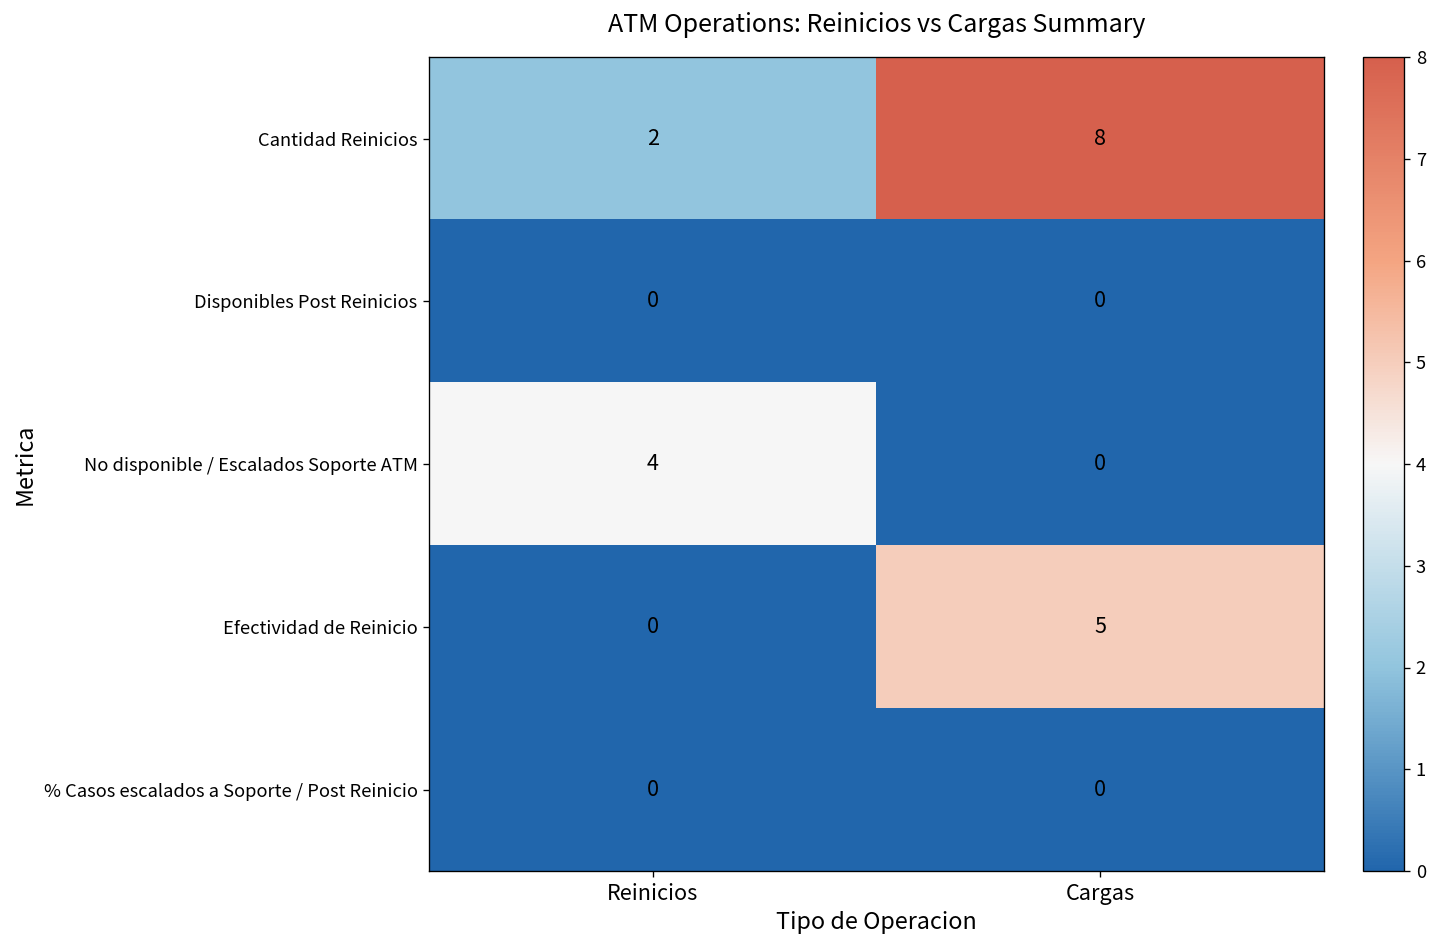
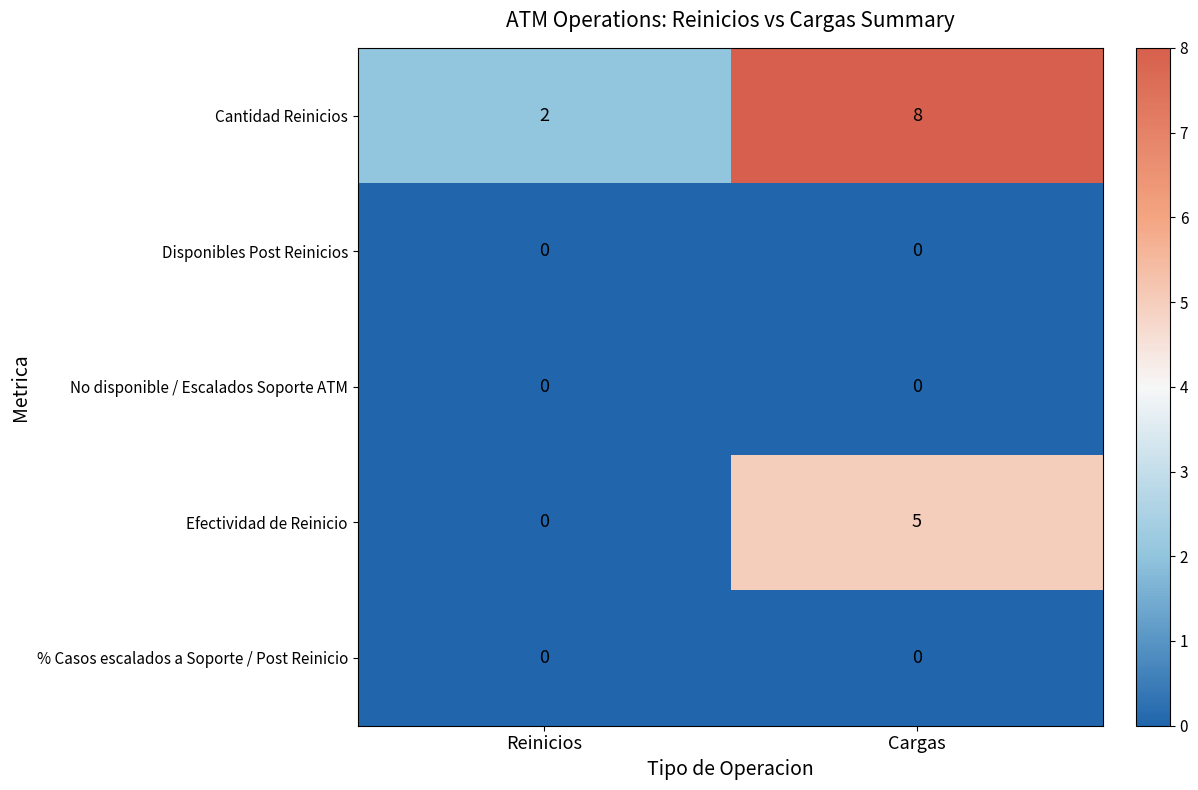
No disponible / Escalados Soporte ATM, Reinicios: 4 -> 0
